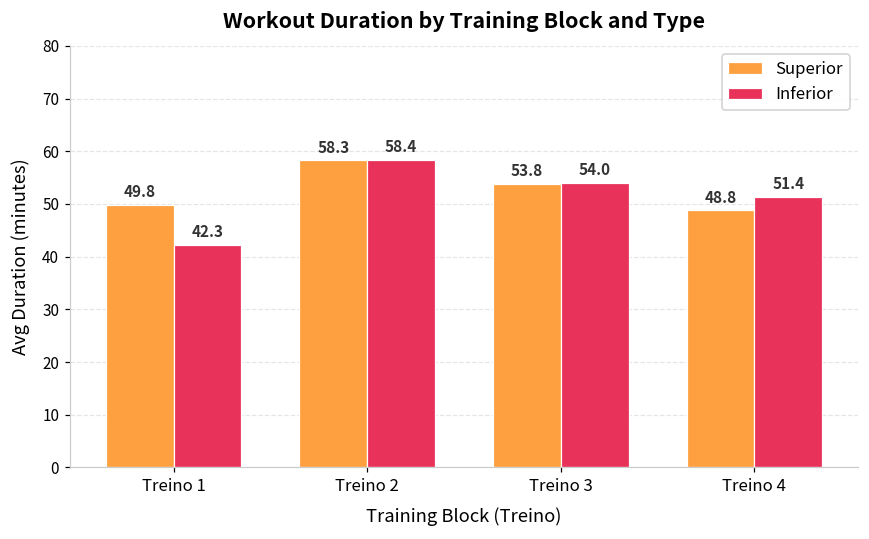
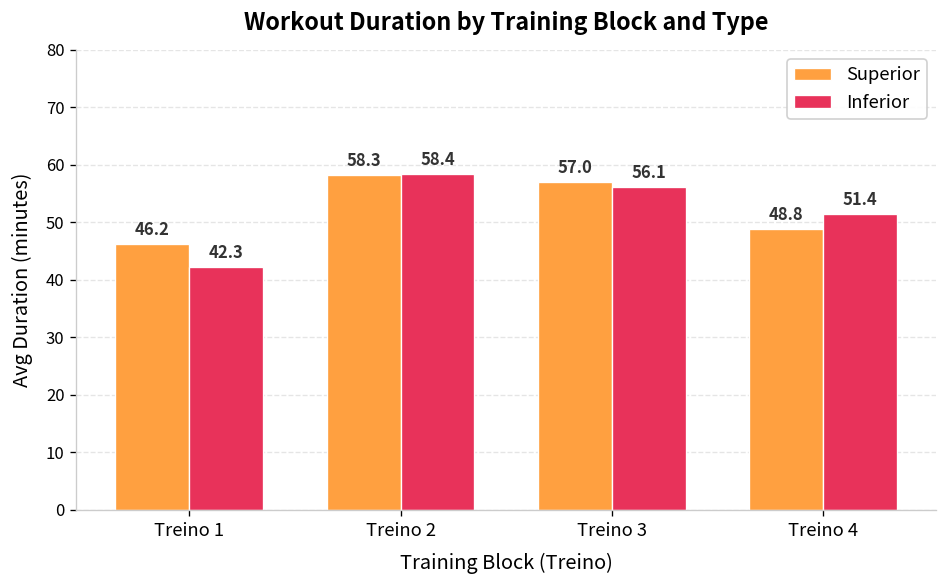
Superior, Treino 1: 49.8 -> 46.2
Superior, Treino 3: 53.8 -> 57.0
Inferior, Treino 3: 54.0 -> 56.1
